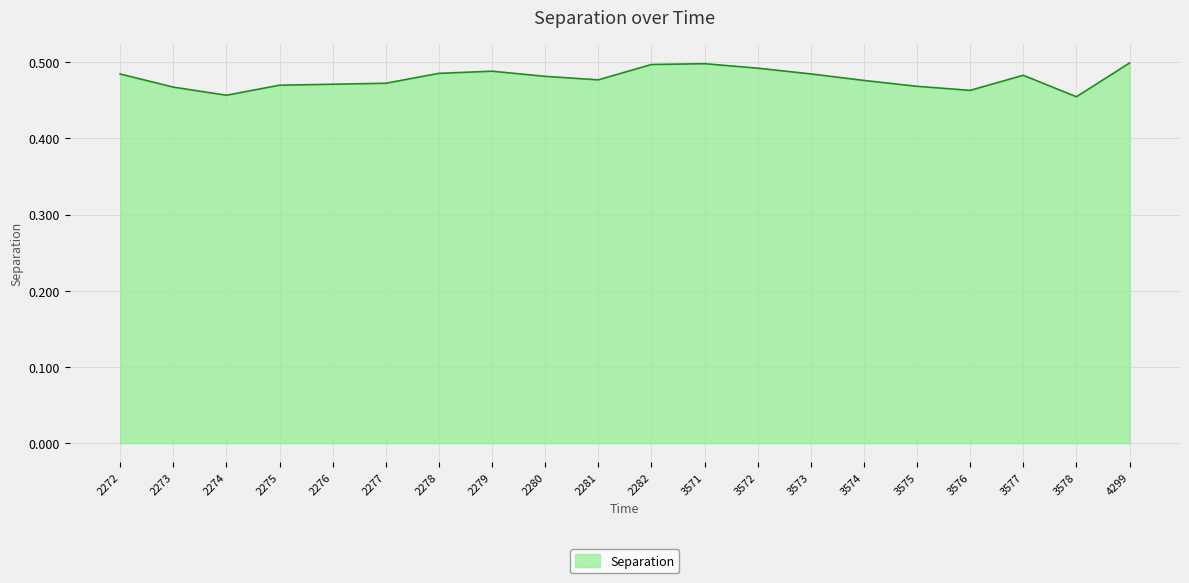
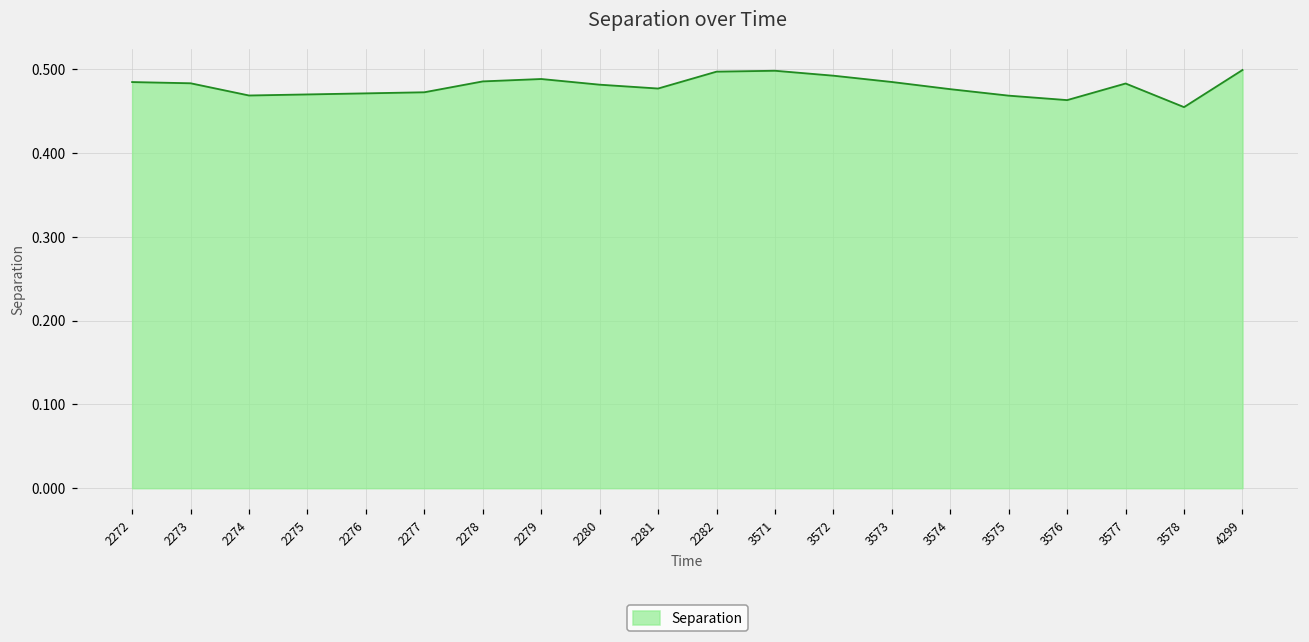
2273: 0.47 -> 0.48
2274: 0.46 -> 0.47
